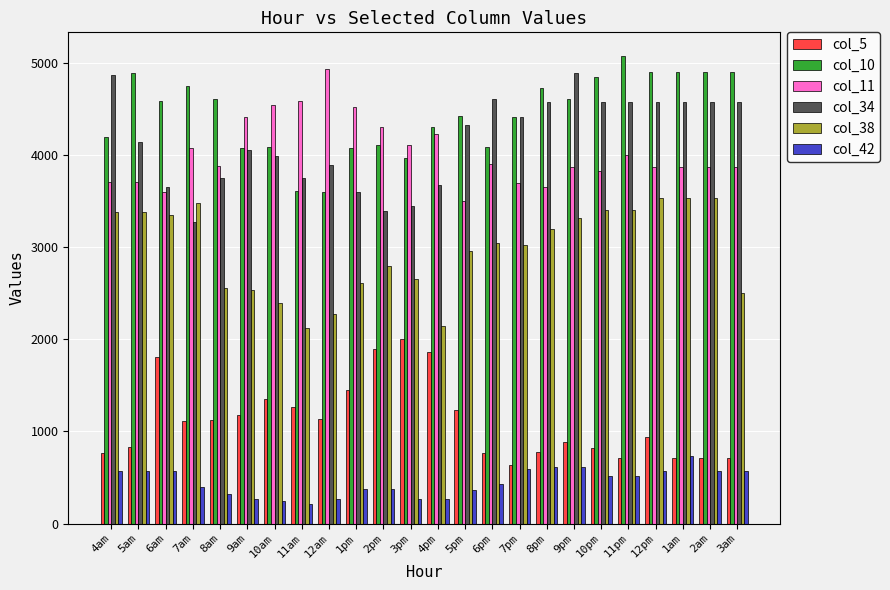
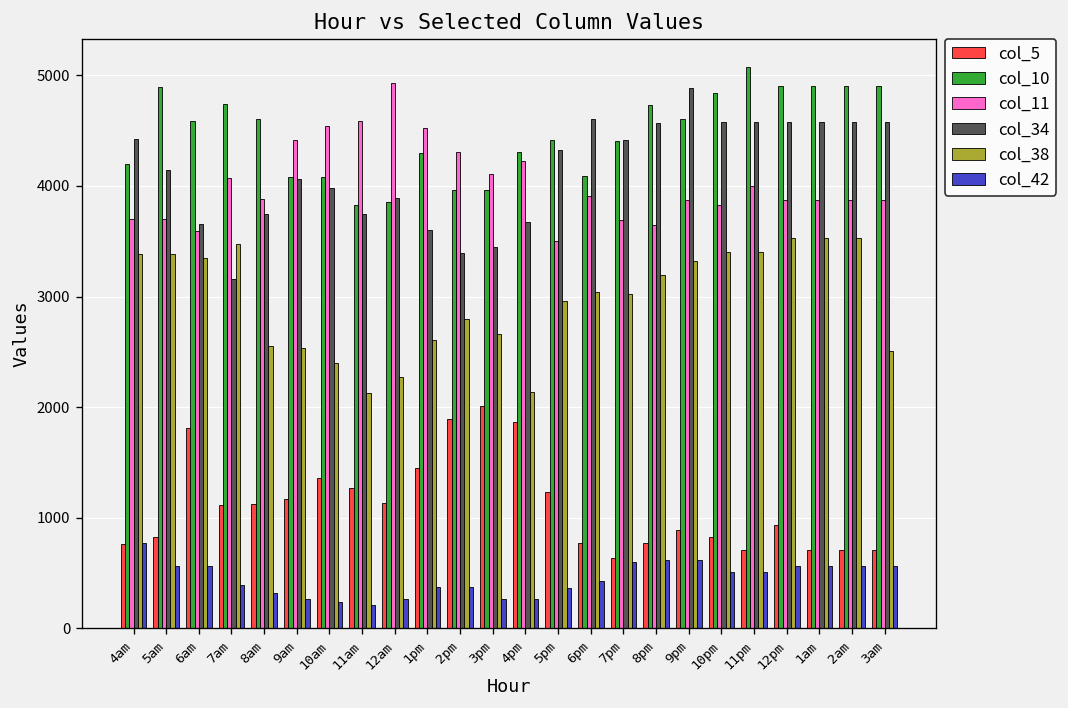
col_34, 4am: 4900 -> 4400
col_42, 4am: 600 -> 800
col_34, 7am: 3300 -> 3200
col_10, 11am: 3600 -> 3800
col_10, 12am: 3600 -> 3900
col_10, 1pm: 4100 -> 4300
col_10, 2pm: 4100 -> 4000
col_42, 1am: 700 -> 600
